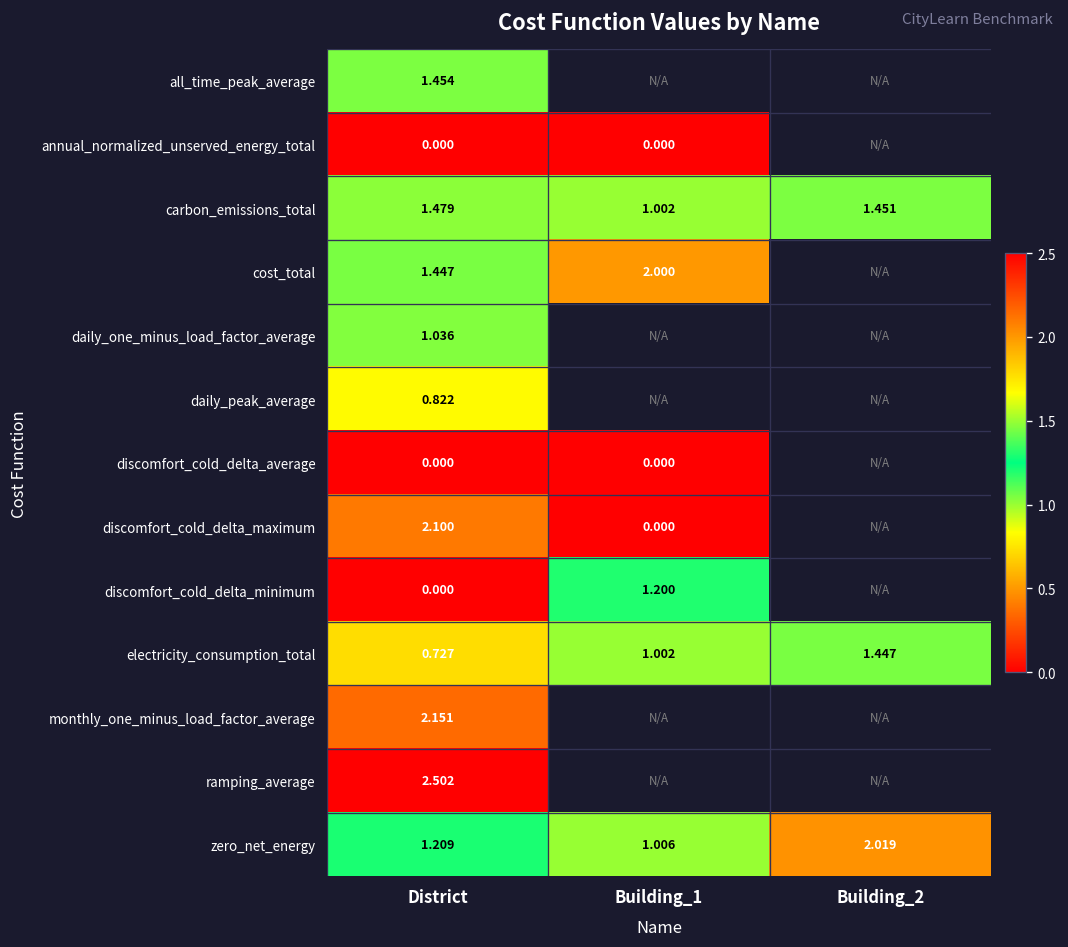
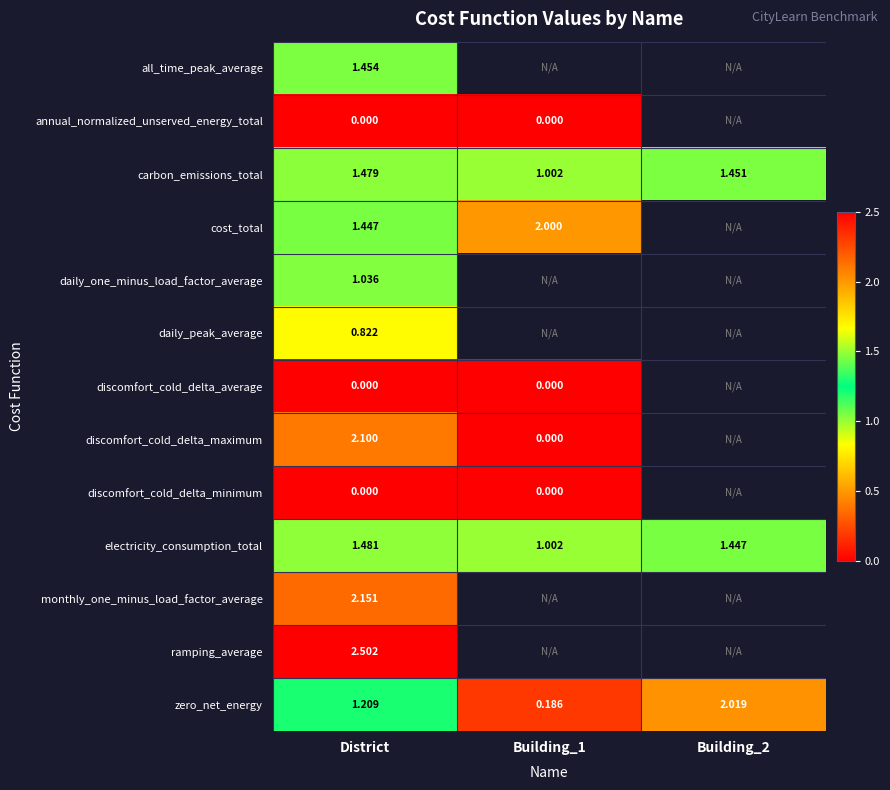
discomfort_cold_delta_minimum, Building_1: 1.200 -> 0.000
electricity_consumption_total, District: 0.727 -> 1.481
zero_net_energy, Building_1: 1.006 -> 0.186
